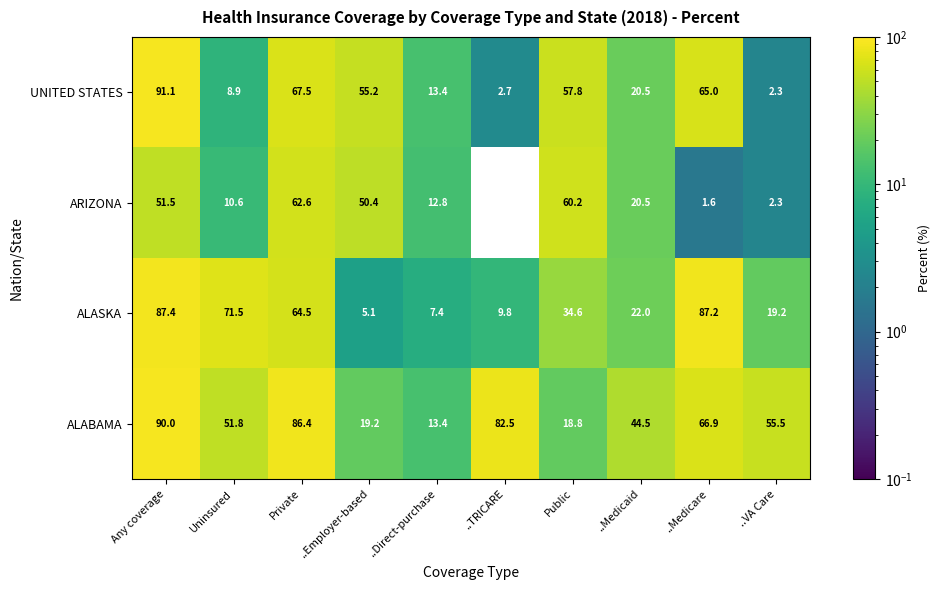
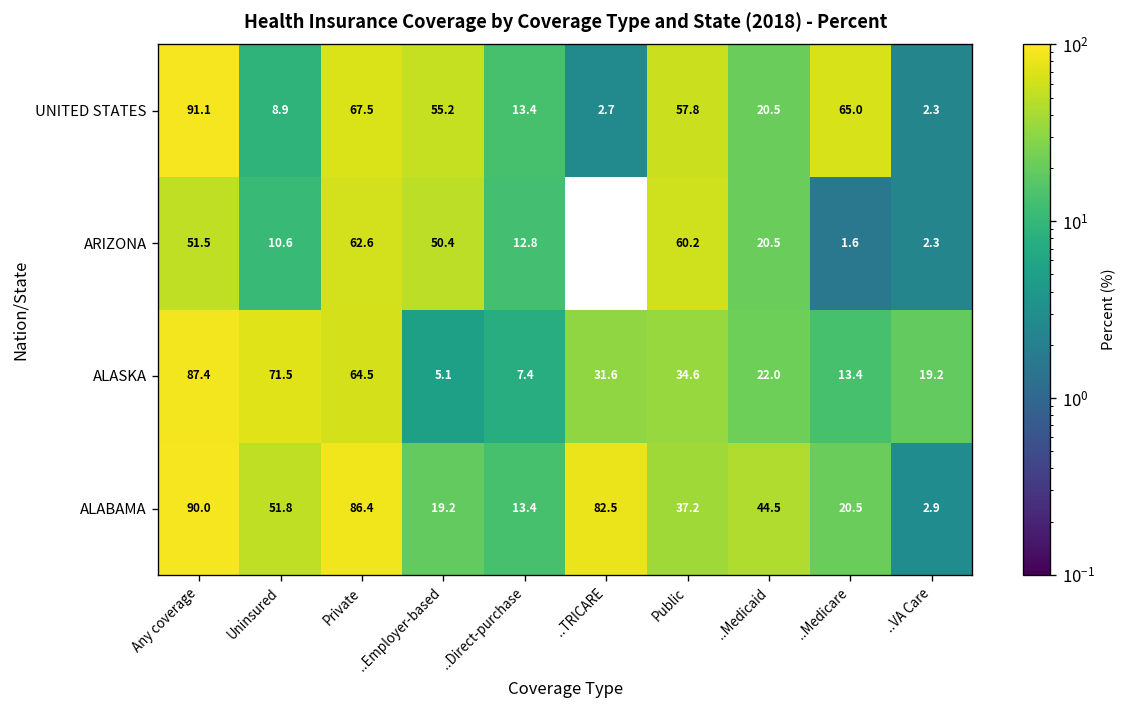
ALASKA, ..TRICARE: 9.8 -> 31.6
ALASKA, ..Medicare: 87.2 -> 13.4
ALABAMA, Public: 18.8 -> 37.2
ALABAMA, ..Medicare: 66.9 -> 20.5
ALABAMA, ..VA Care: 55.5 -> 2.9
